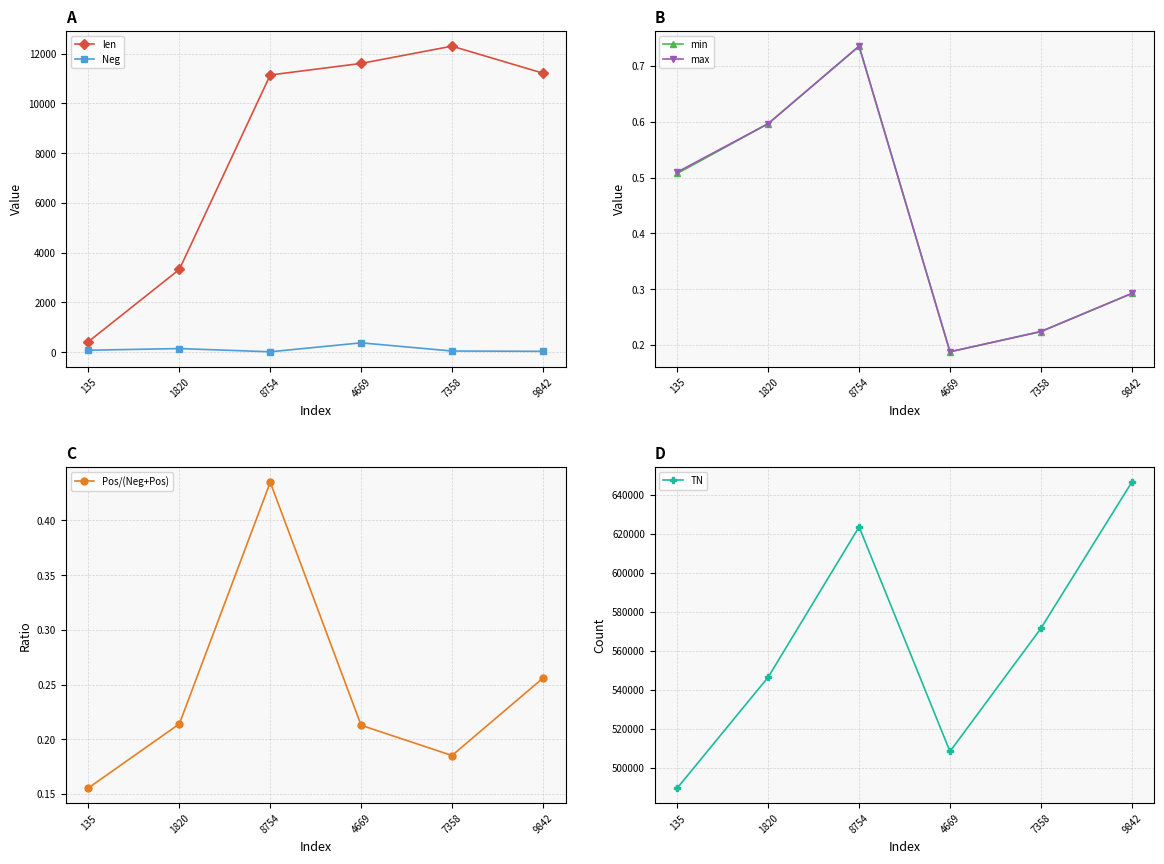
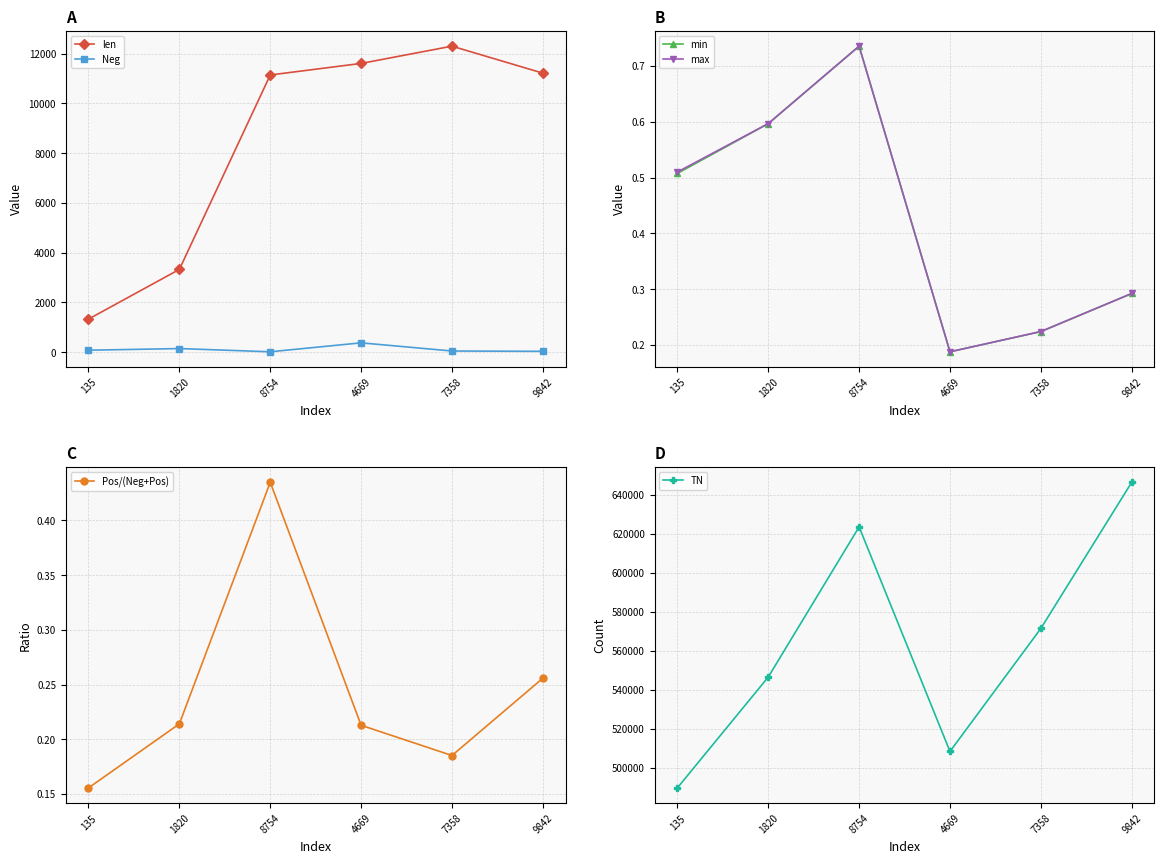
A, len, 135: 400 -> 1300
